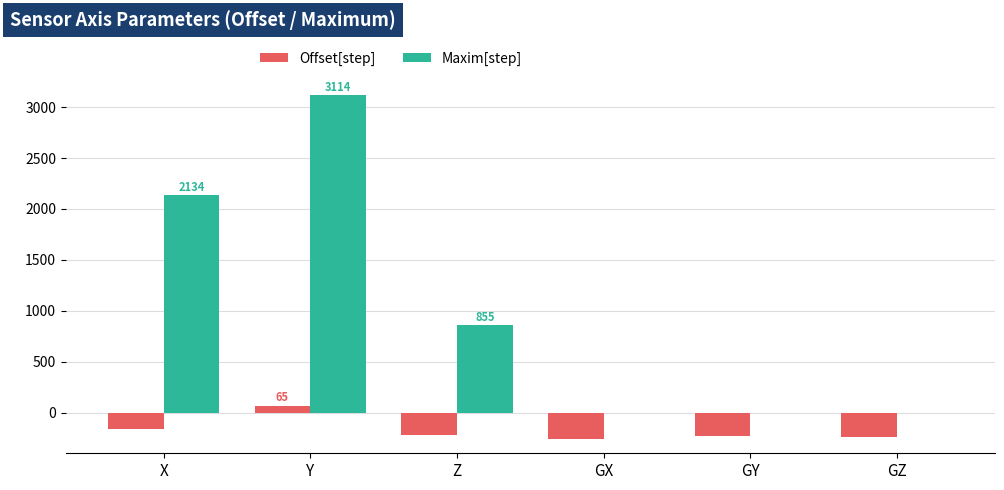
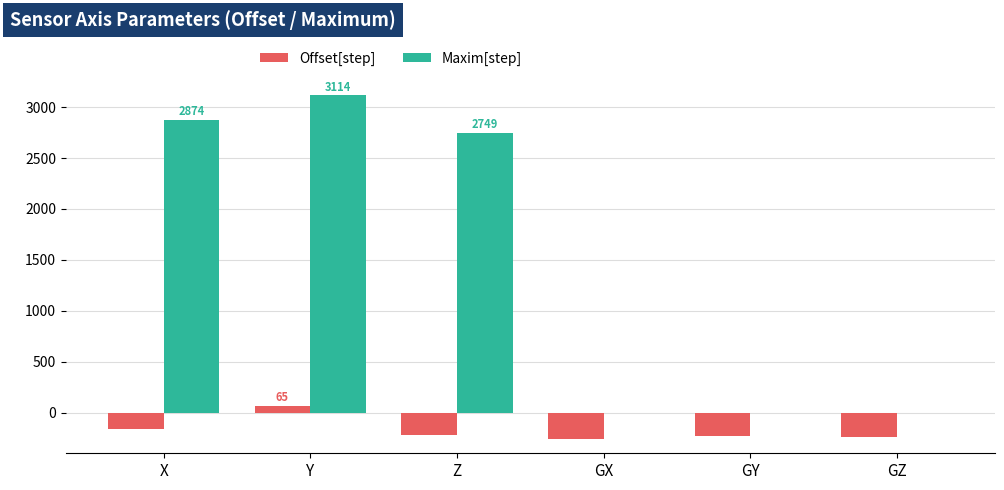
Maxim[step], X: 2134 -> 2874
Maxim[step], Z: 855 -> 2749
